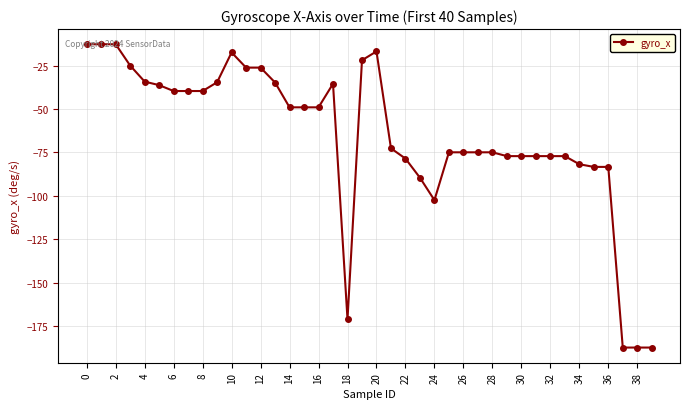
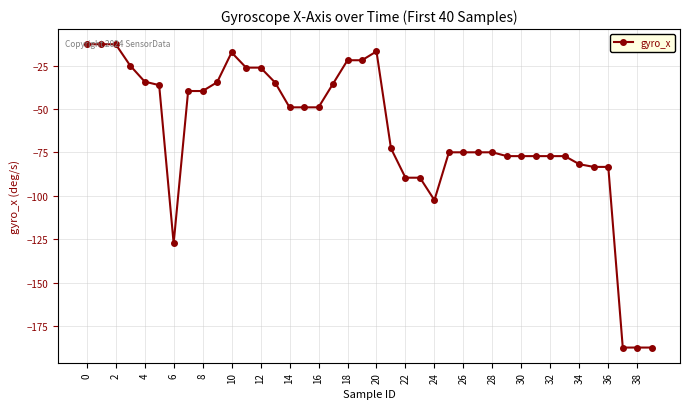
6: -40 -> -127
18: -171 -> -22
22: -79 -> -90
